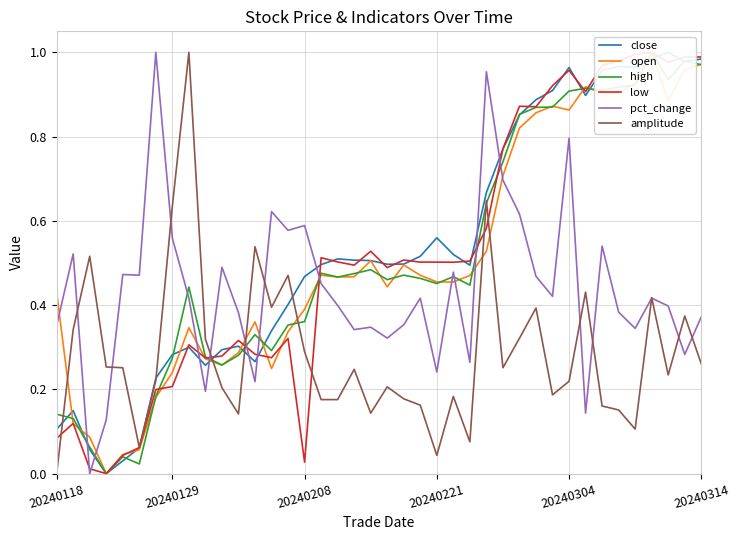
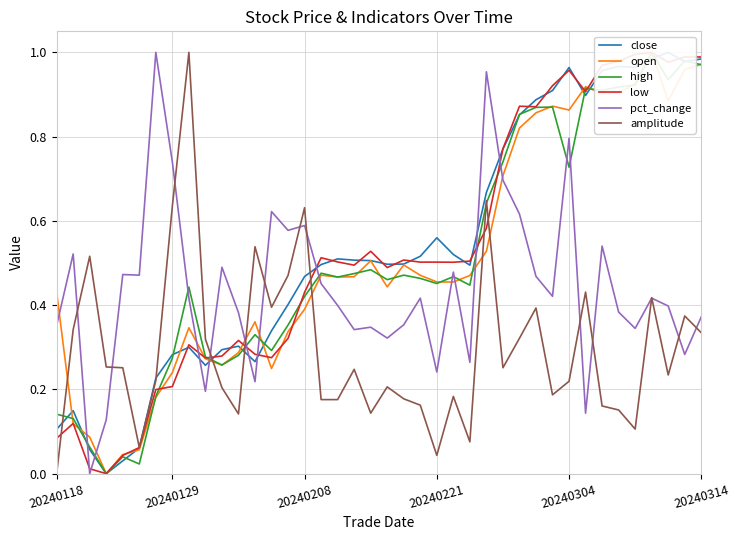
pct_change, 20240129: 0.56 -> 0.74
high, 20240208: 0.36 -> 0.42
low, 20240208: 0.03 -> 0.43
amplitude, 20240208: 0.29 -> 0.63
high, 20240304: 0.91 -> 0.73
amplitude, 20240314: 0.26 -> 0.33
